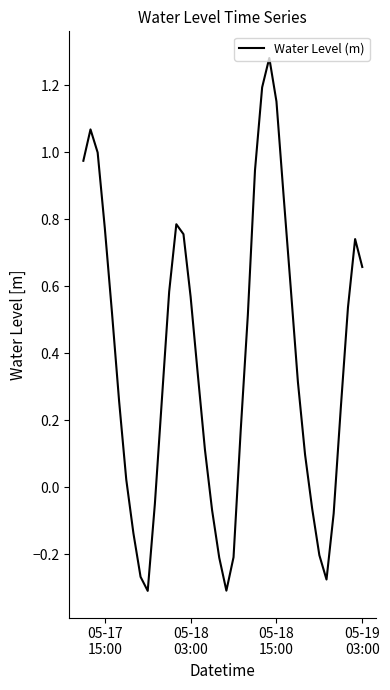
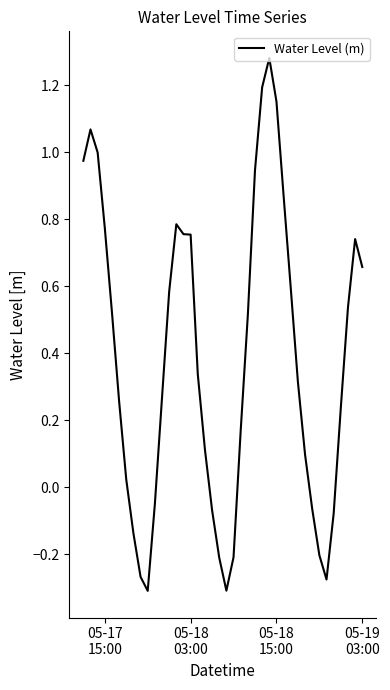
05-18 03:00: 0.57 -> 0.75
